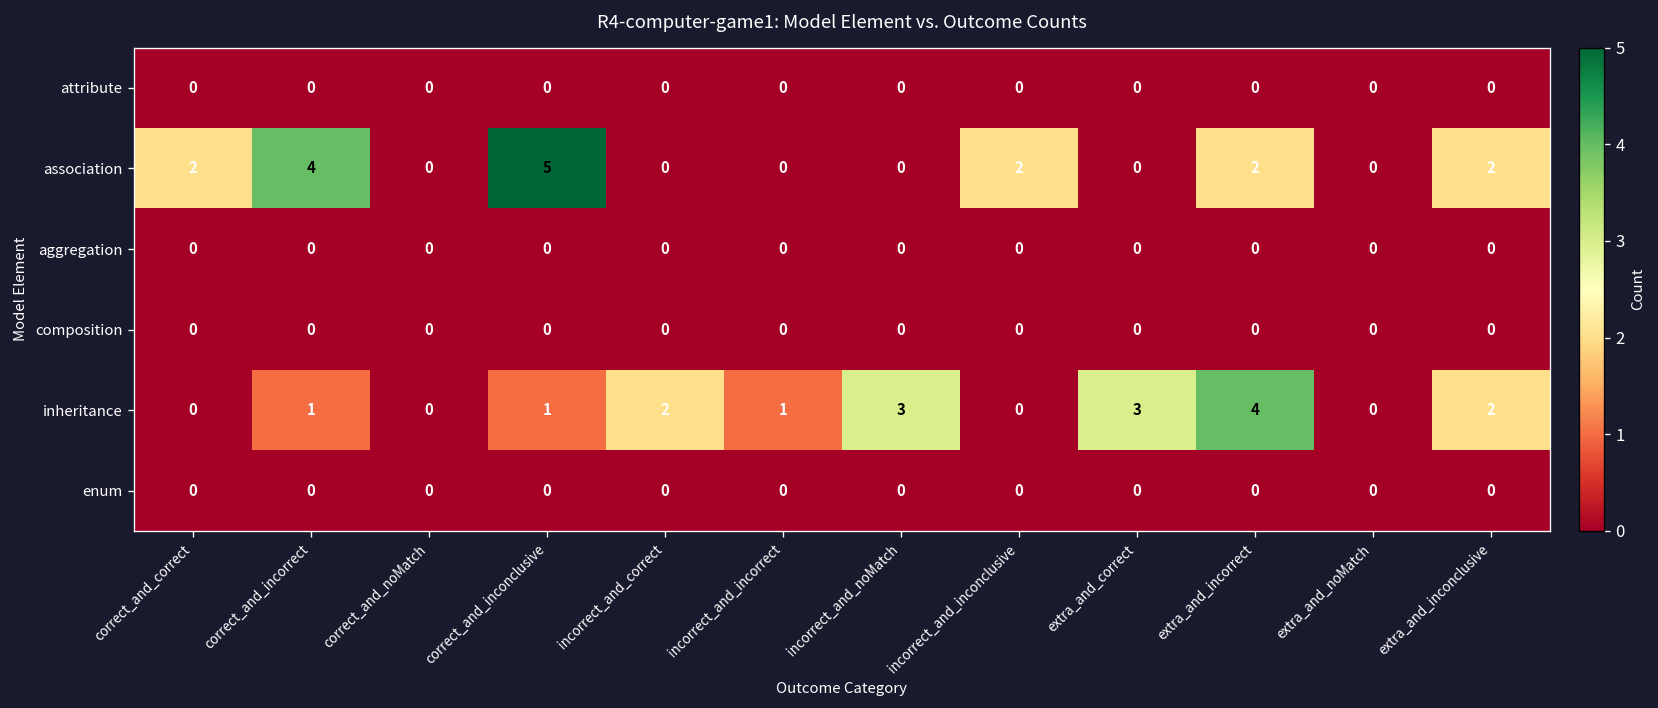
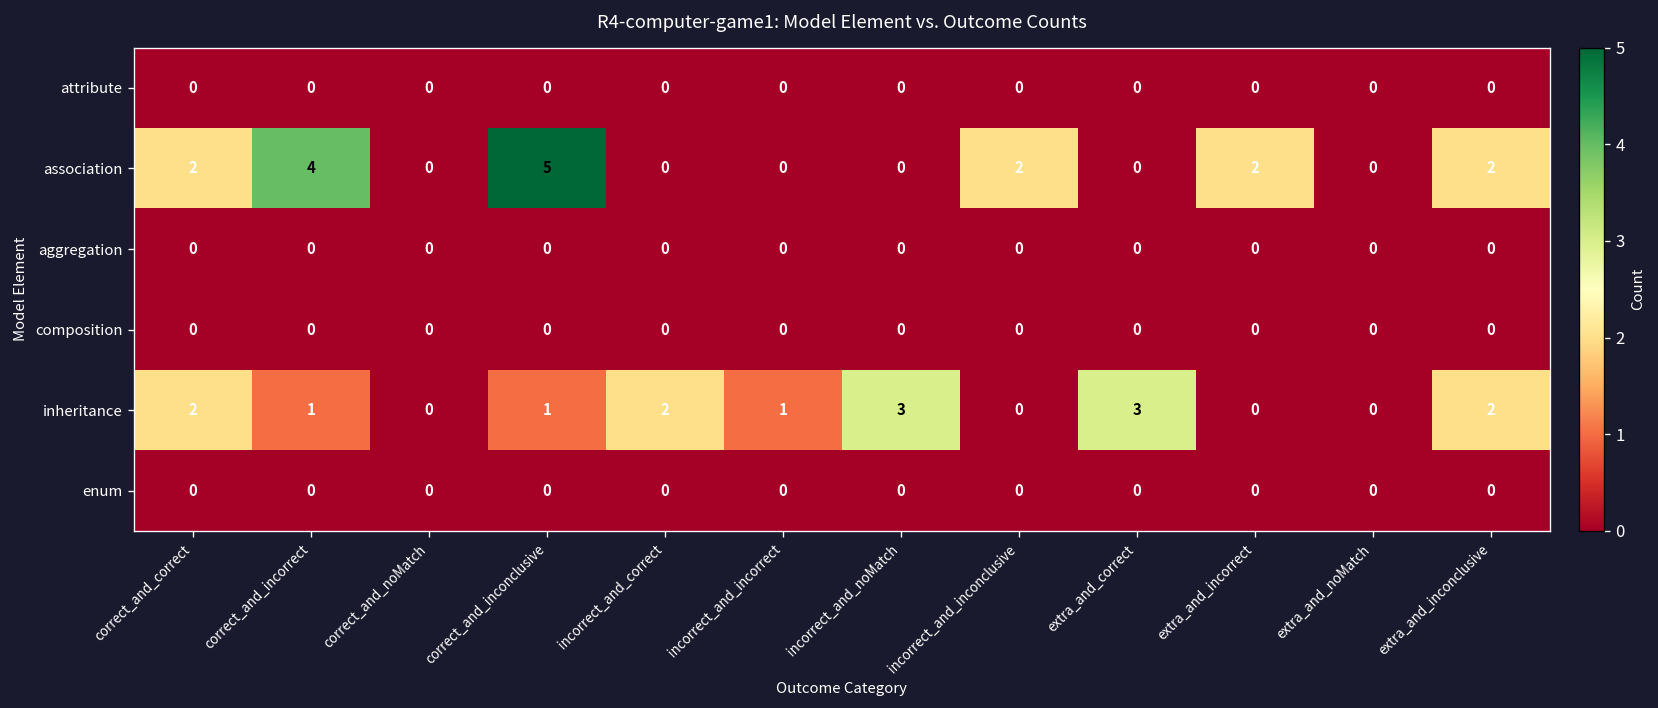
inheritance, correct_and_correct: 0 -> 2
inheritance, extra_and_incorrect: 4 -> 0
